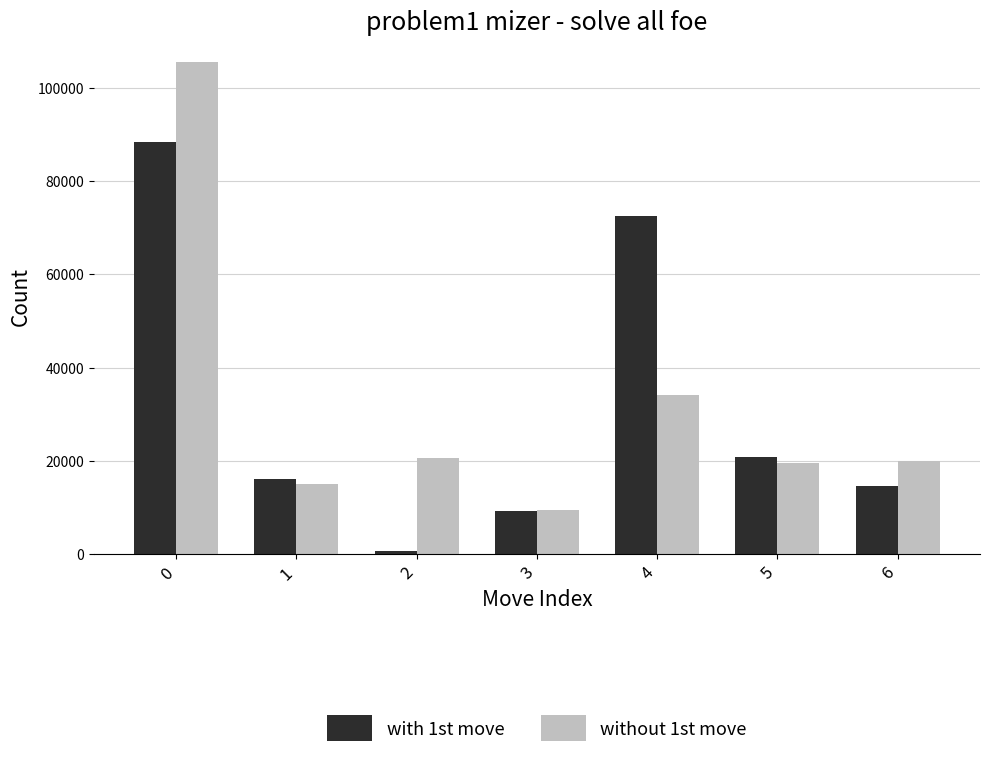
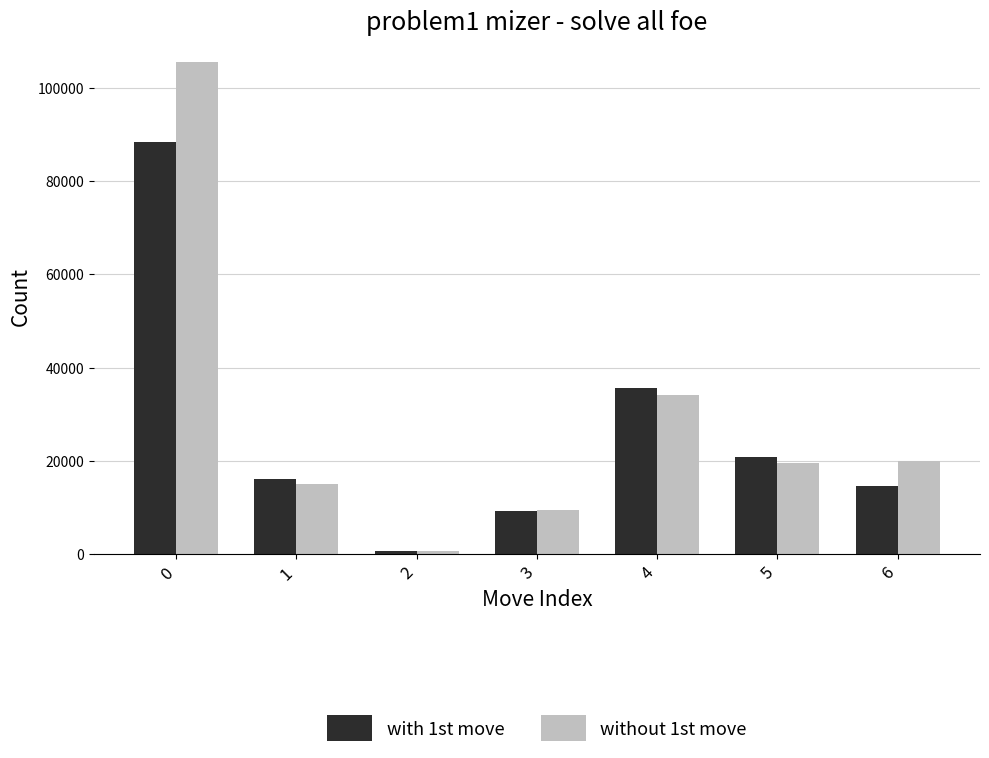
without 1st move, 2: 21000 -> 1000
with 1st move, 4: 72000 -> 36000
